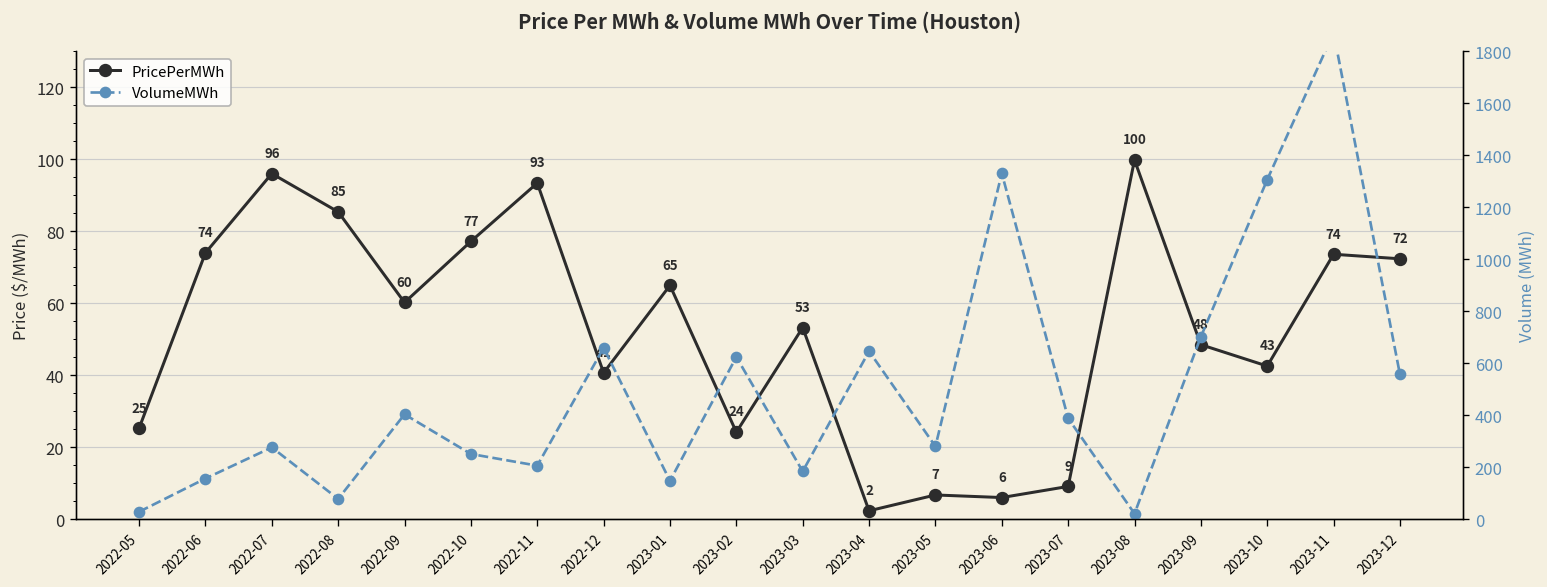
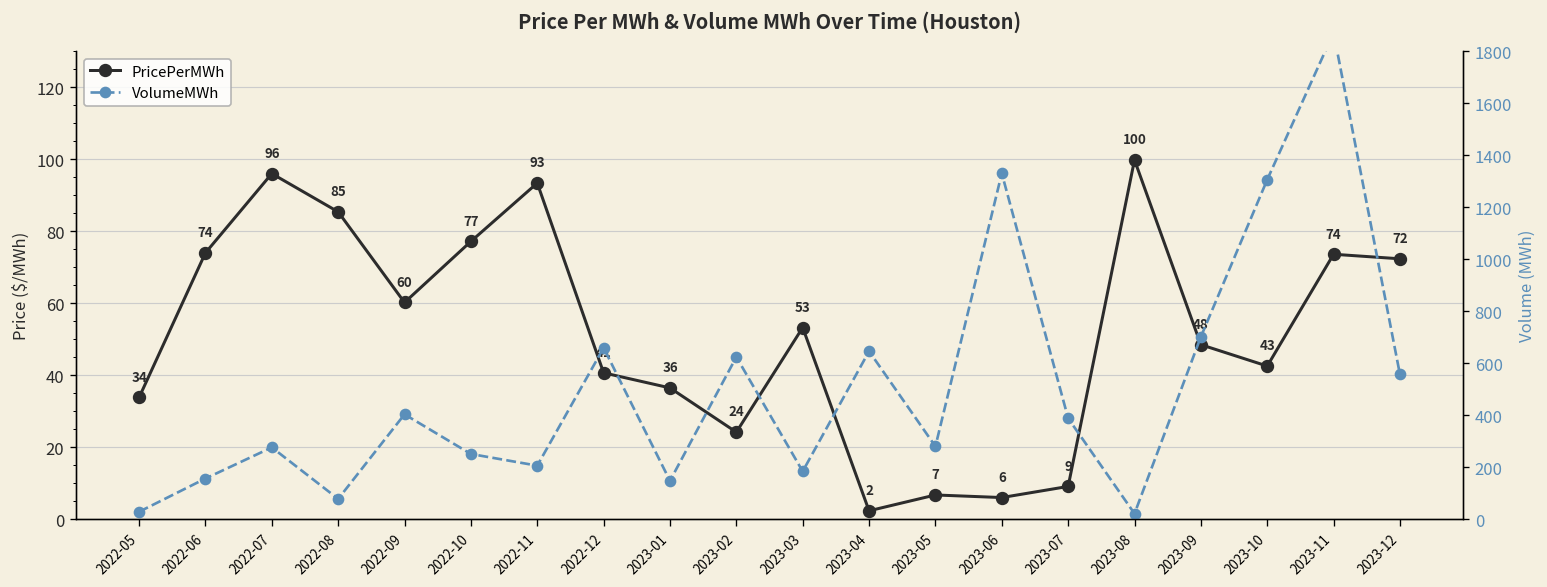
PricePerMWh, 2022-05: 25 -> 34
PricePerMWh, 2023-01: 65 -> 36
